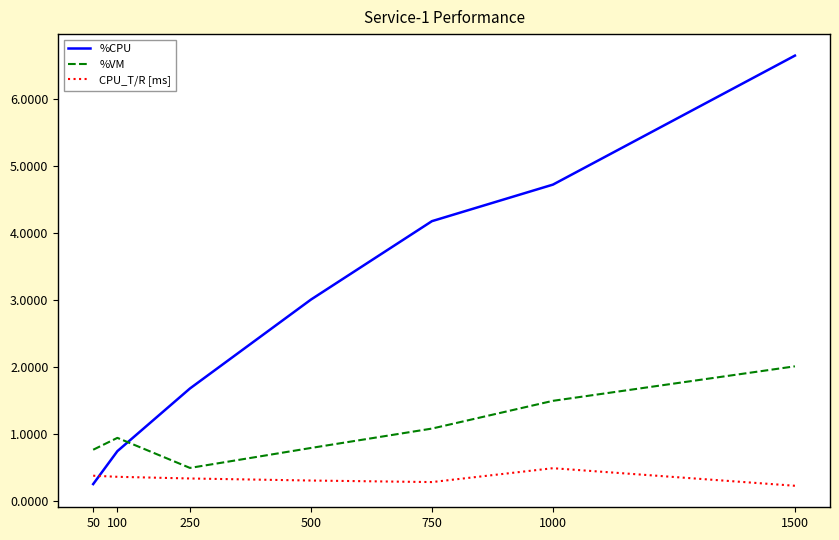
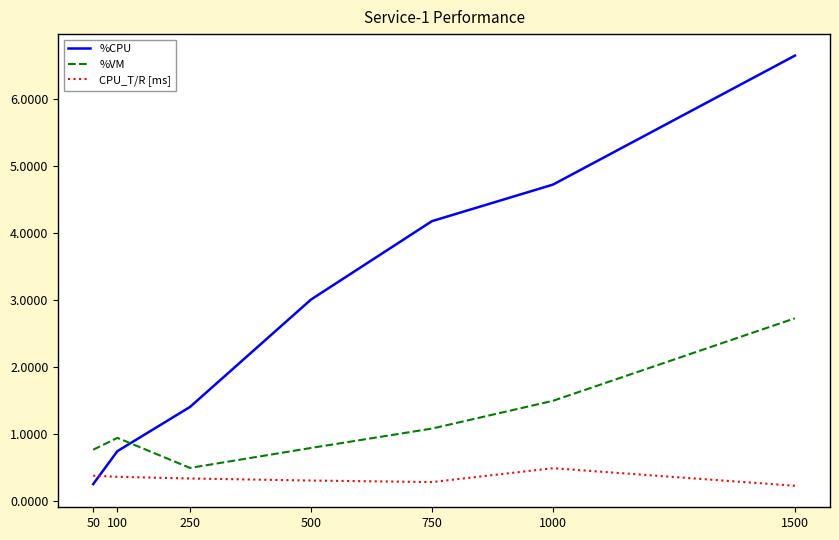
%CPU, 250: 1.7 -> 1.4
%VM, 1500: 2.0 -> 2.7
